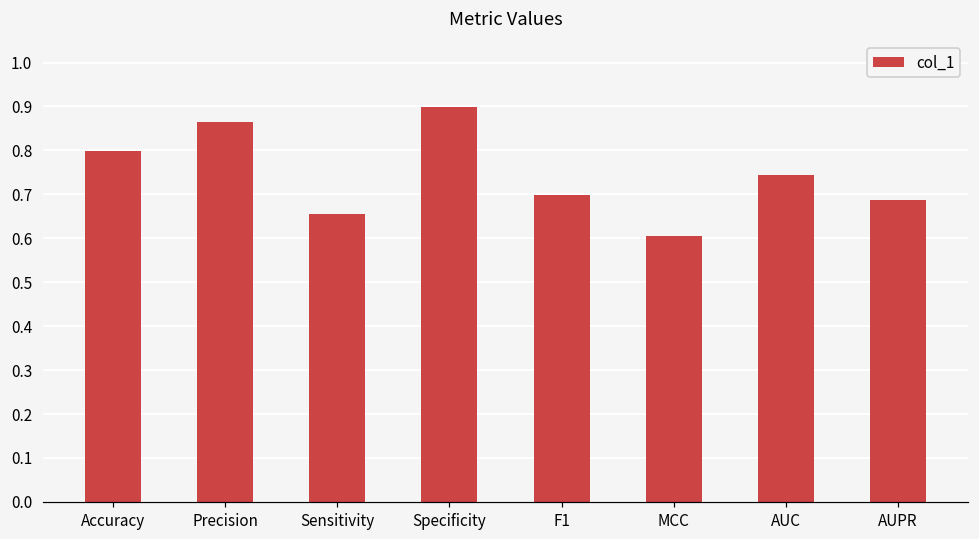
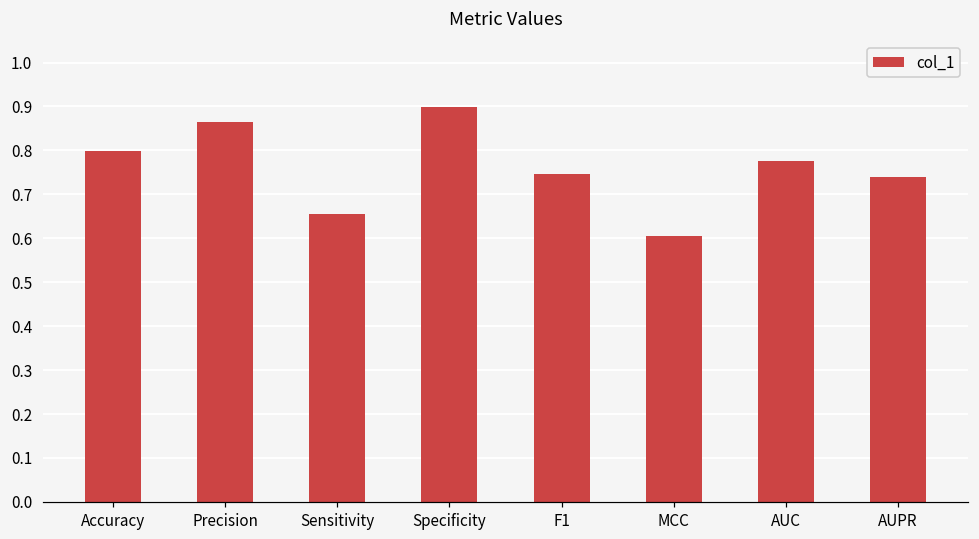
F1: 0.70 -> 0.75
AUC: 0.74 -> 0.78
AUPR: 0.69 -> 0.74
